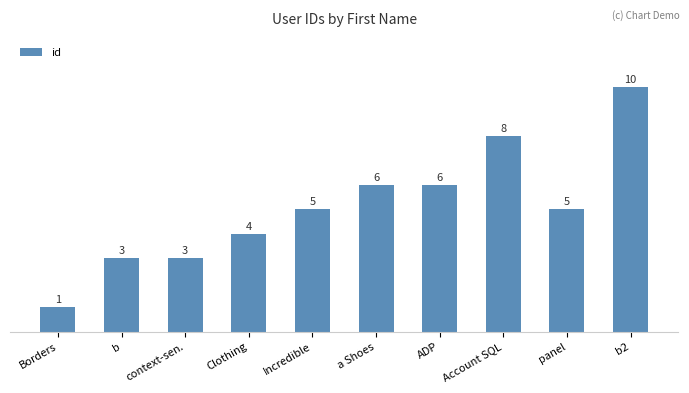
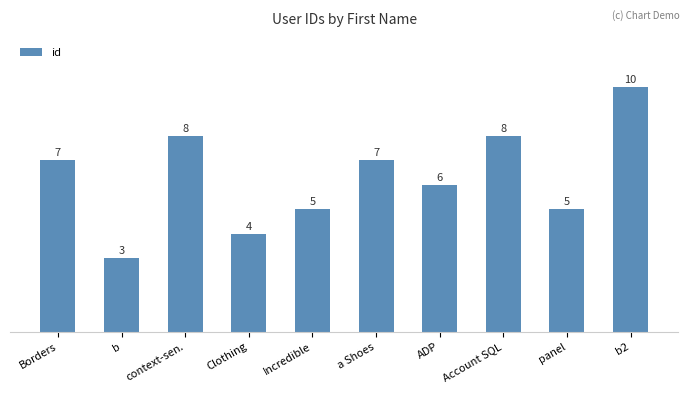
Borders: 1 -> 7
context-sen.: 3 -> 8
a Shoes: 6 -> 7
